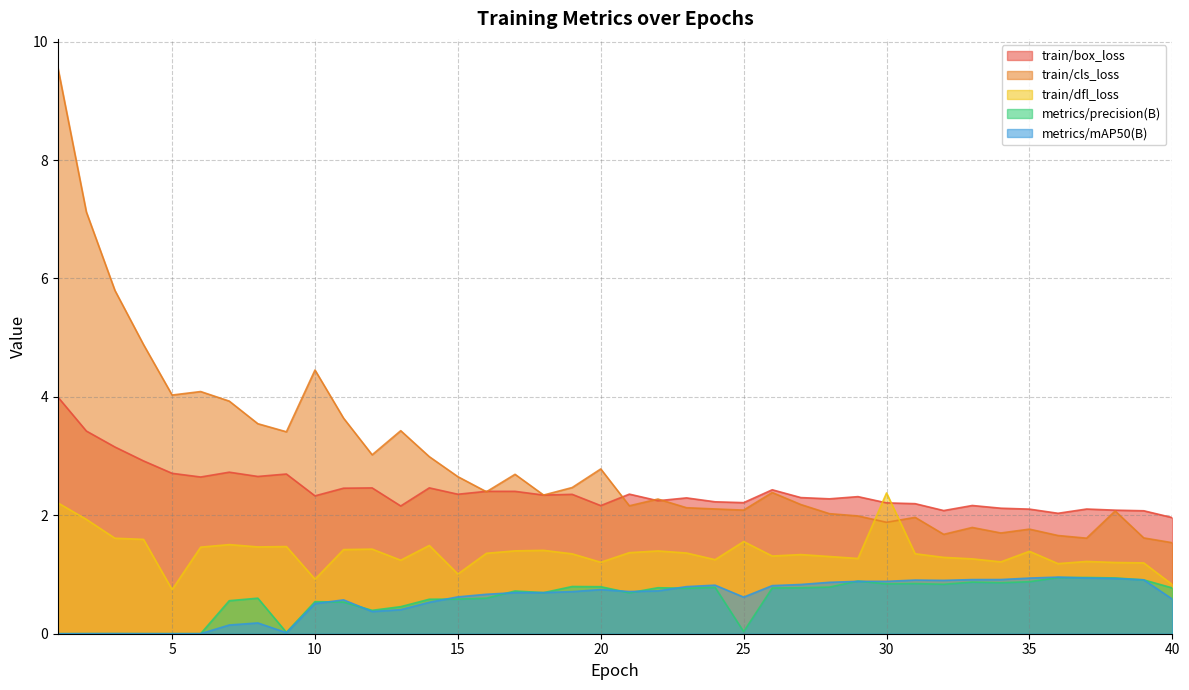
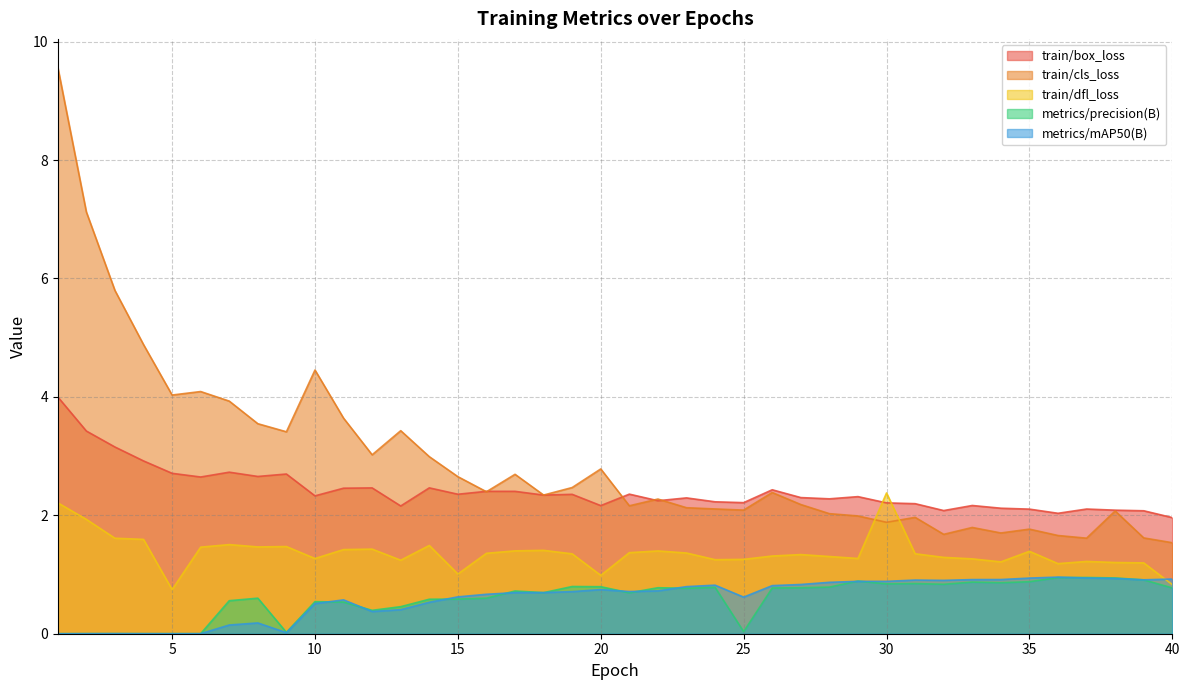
train/dfl_loss, 10: 0.9 -> 1.3
train/dfl_loss, 20: 1.2 -> 1.0
train/dfl_loss, 25: 1.6 -> 1.3
metrics/mAP50(B), 40: 0.6 -> 0.9
